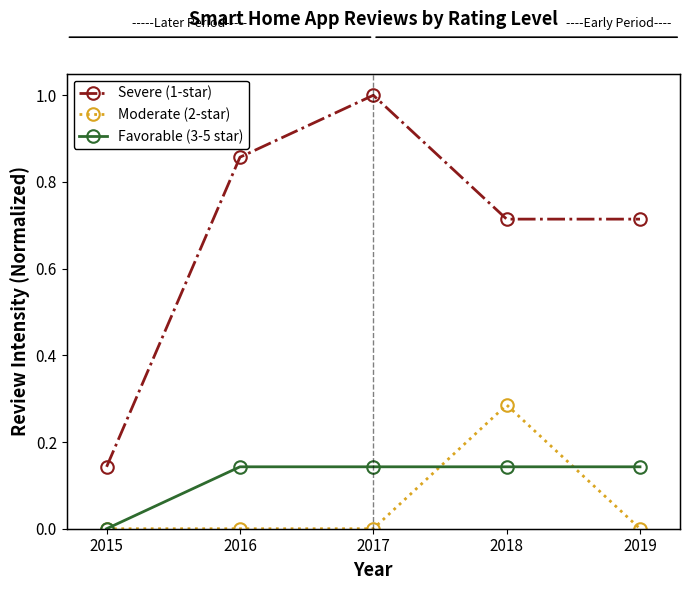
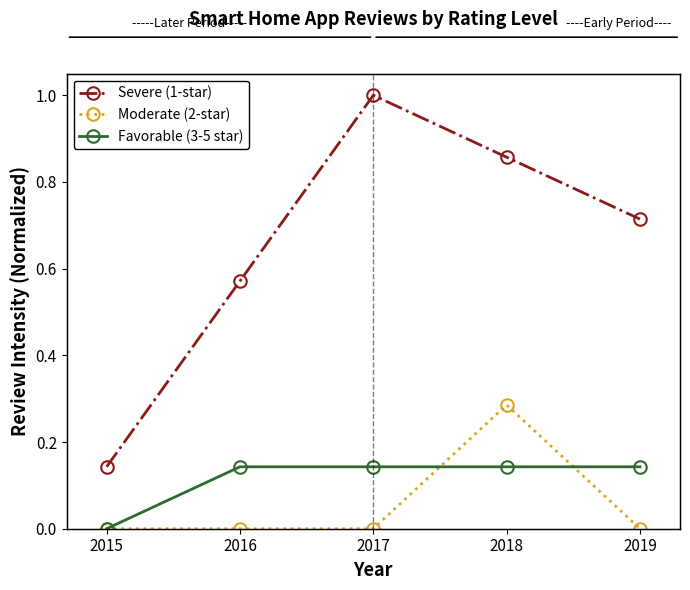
Severe (1-star), 2016: 0.86 -> 0.57
Severe (1-star), 2018: 0.71 -> 0.86
